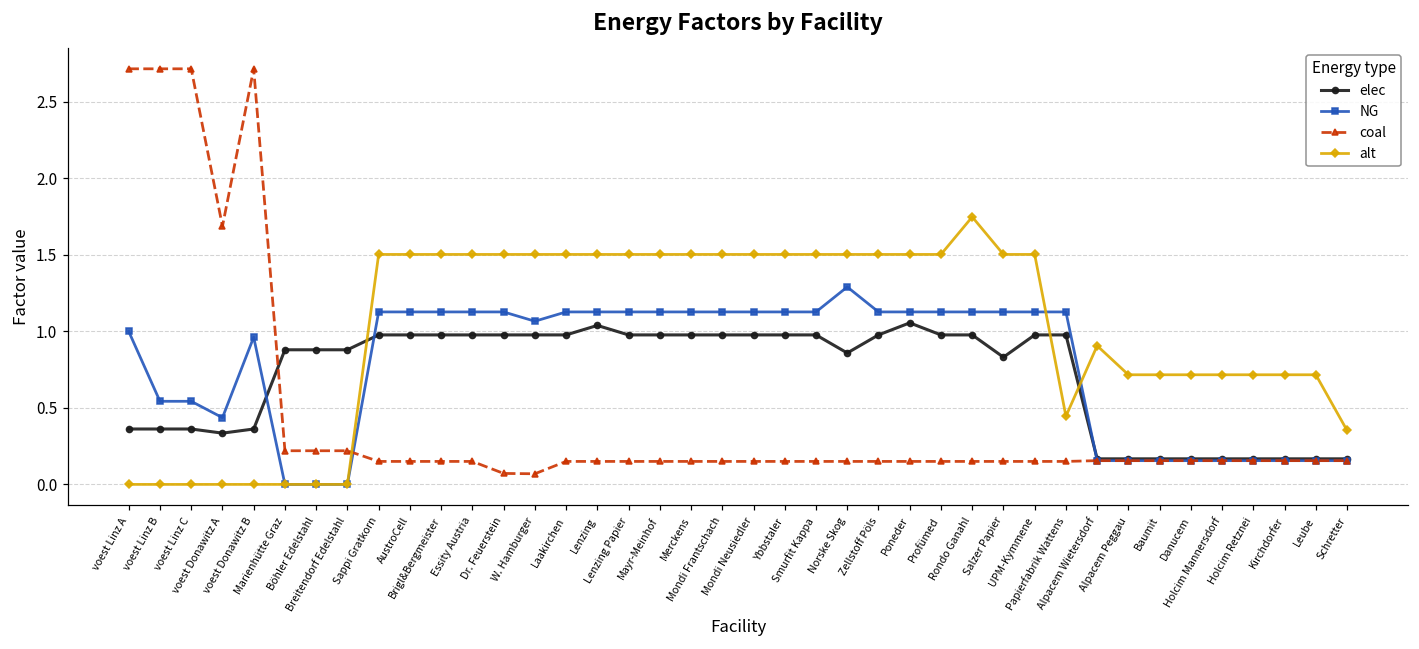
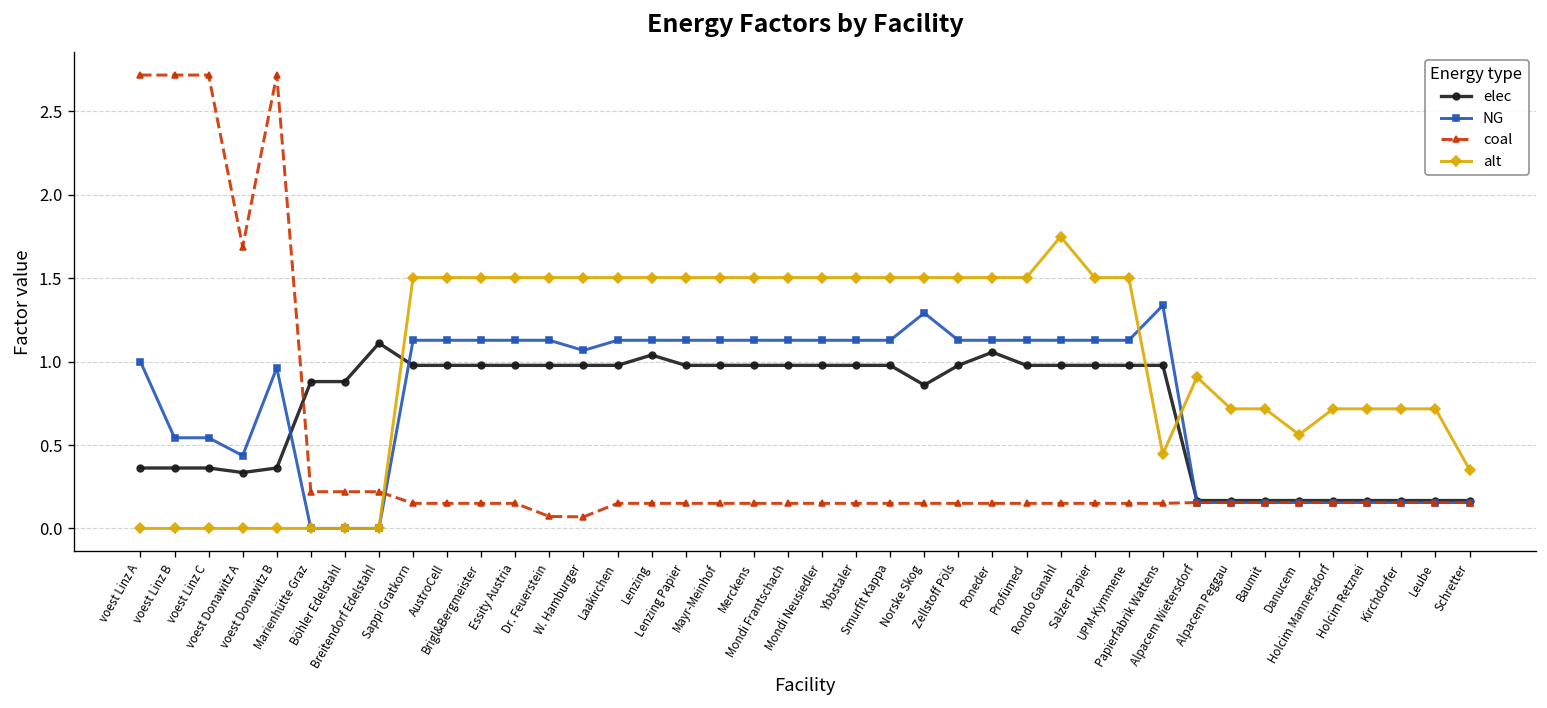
elec, Breitendorf Edelstahl: 0.88 -> 1.11
elec, Salzer Papier: 0.83 -> 0.98
NG, Papierfabrik Wattens: 1.13 -> 1.34
alt, Danucem: 0.72 -> 0.56
